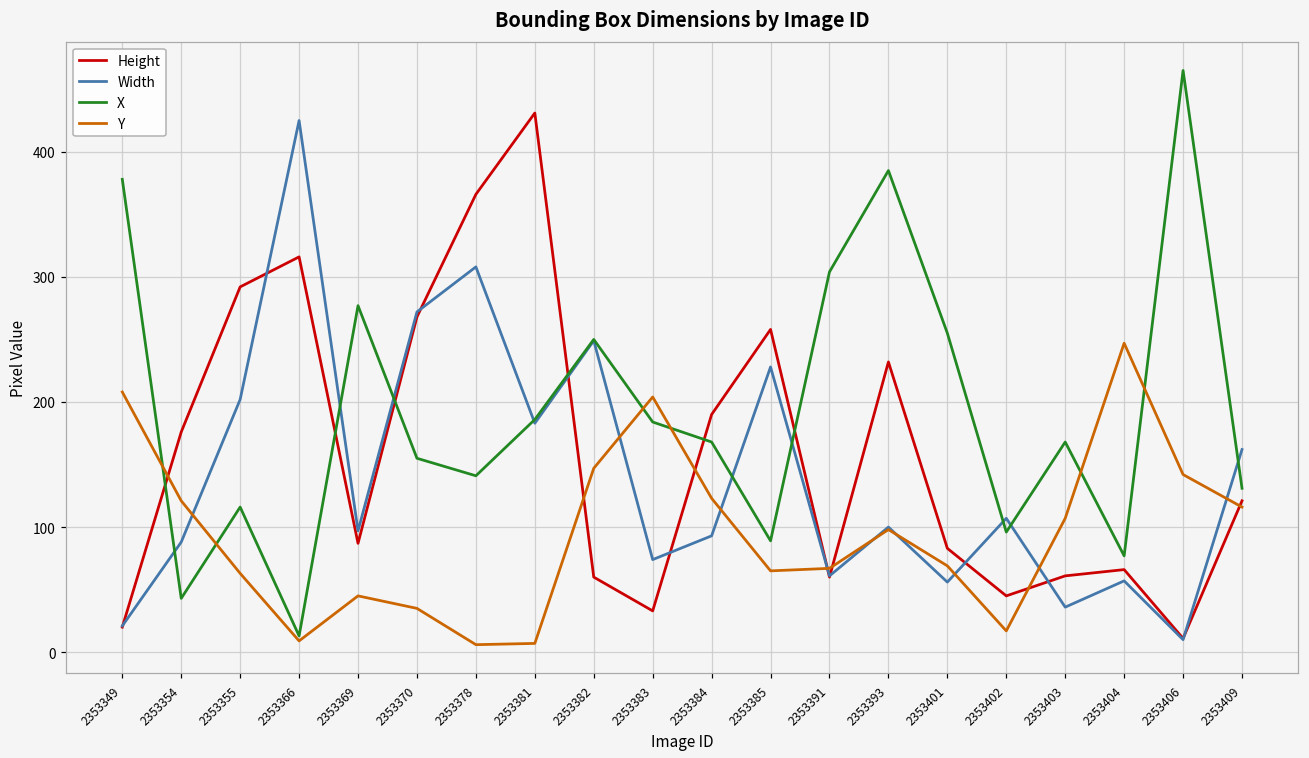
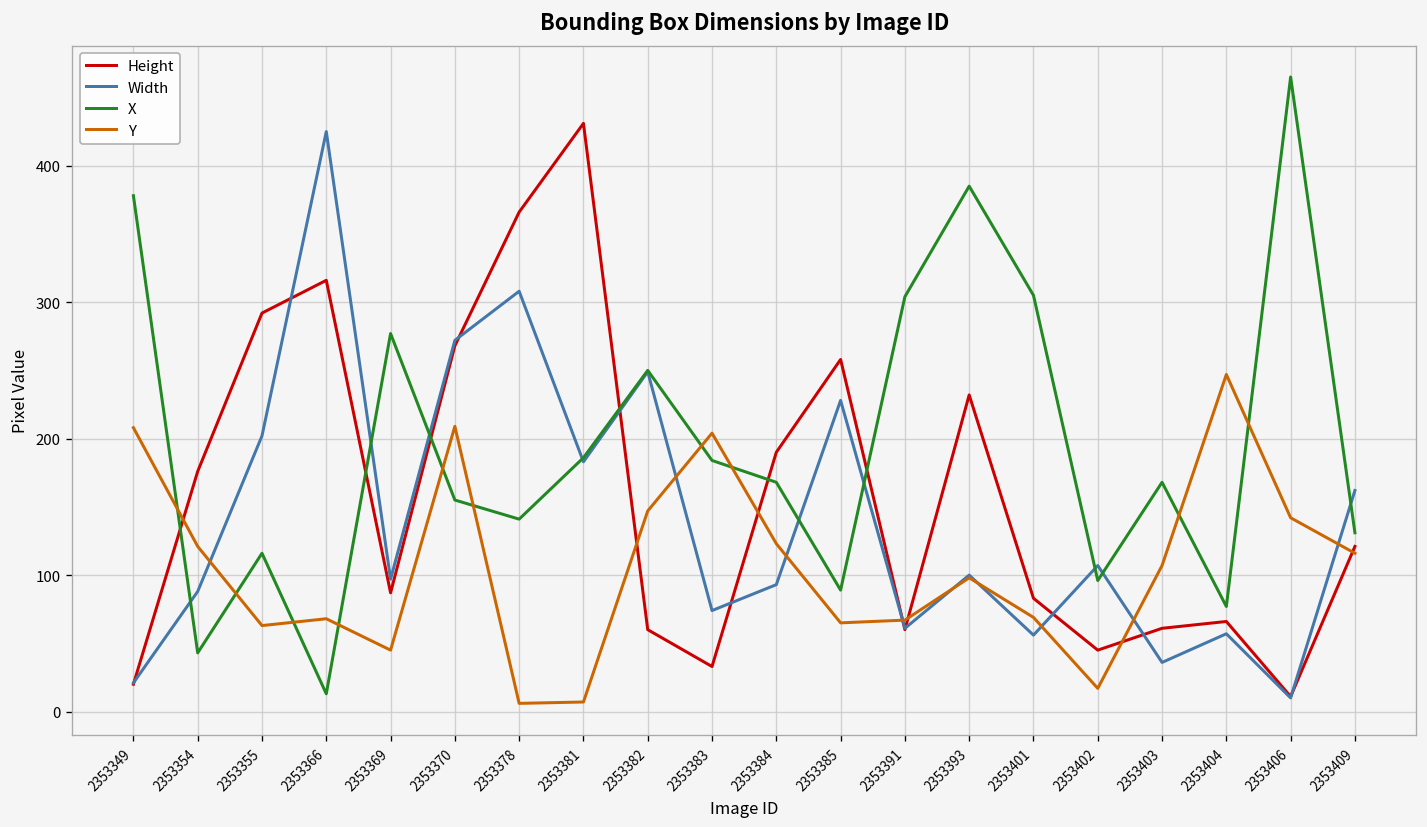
Y, 2353366: 9 -> 68
Y, 2353370: 35 -> 209
X, 2353401: 255 -> 305
